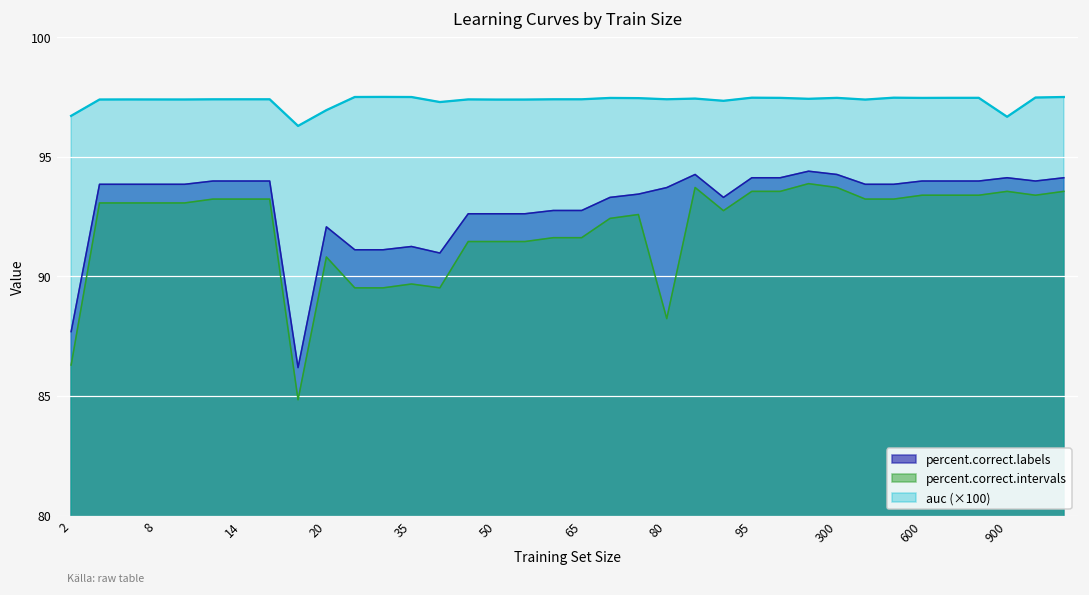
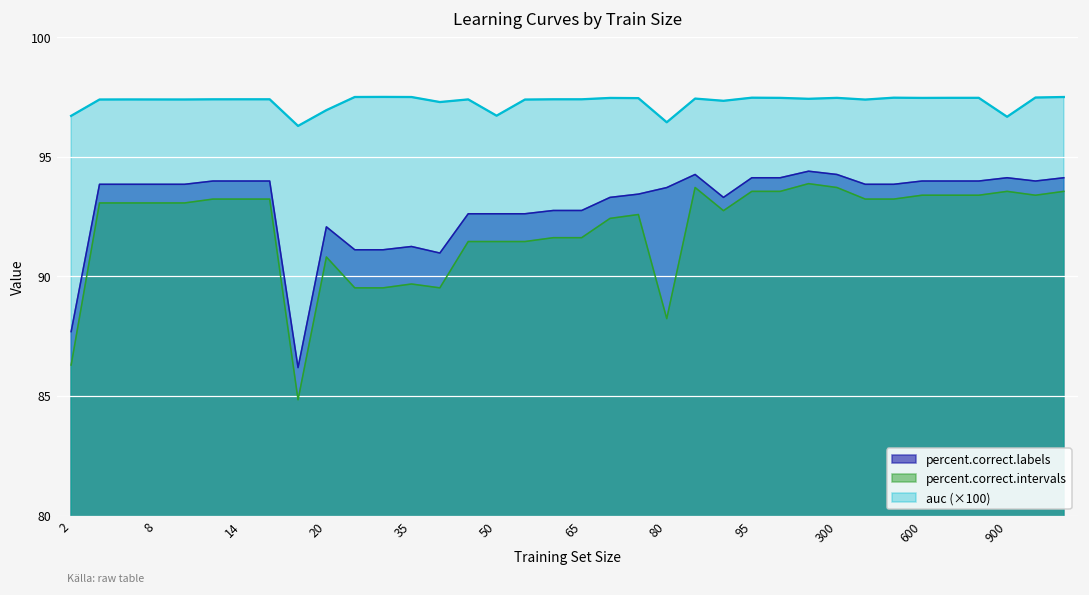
auc (×100), 50: 97.4 -> 96.7
auc (×100), 80: 97.4 -> 96.4
